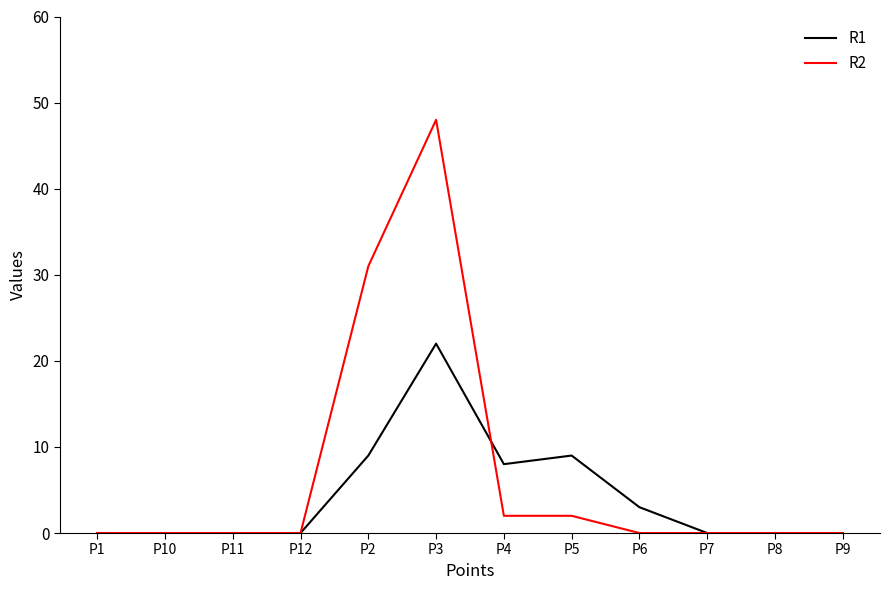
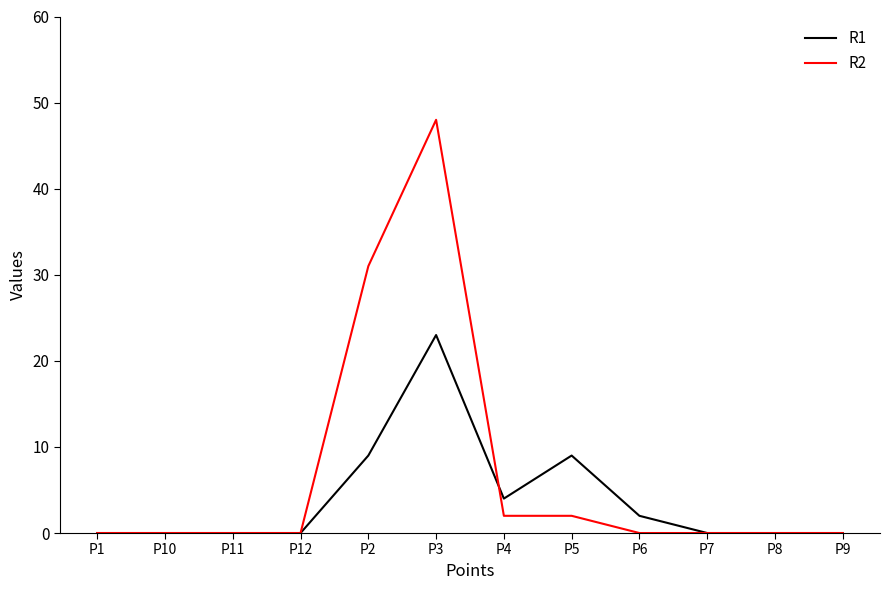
R1, P3: 22 -> 23
R1, P4: 8 -> 4
R1, P6: 3 -> 2
